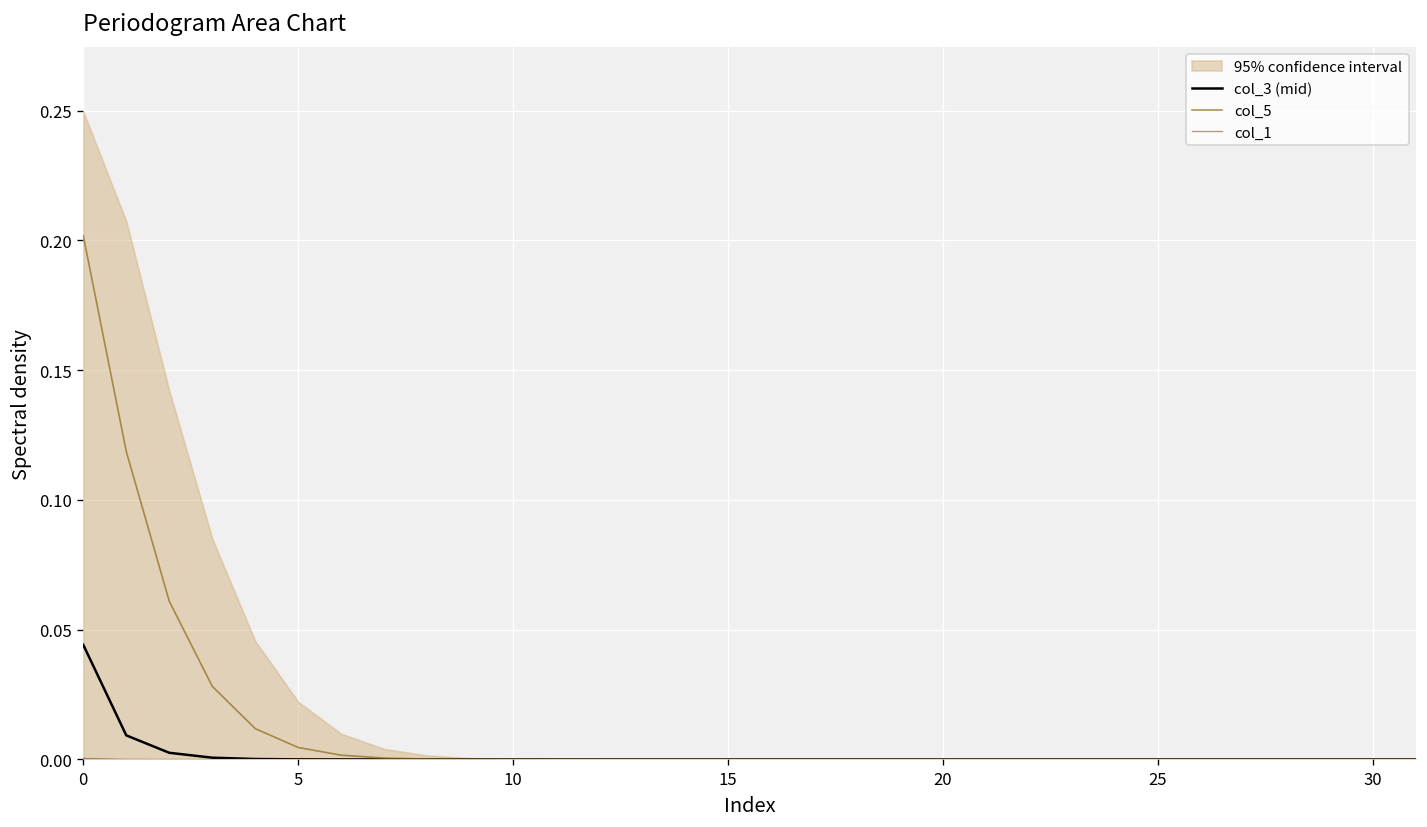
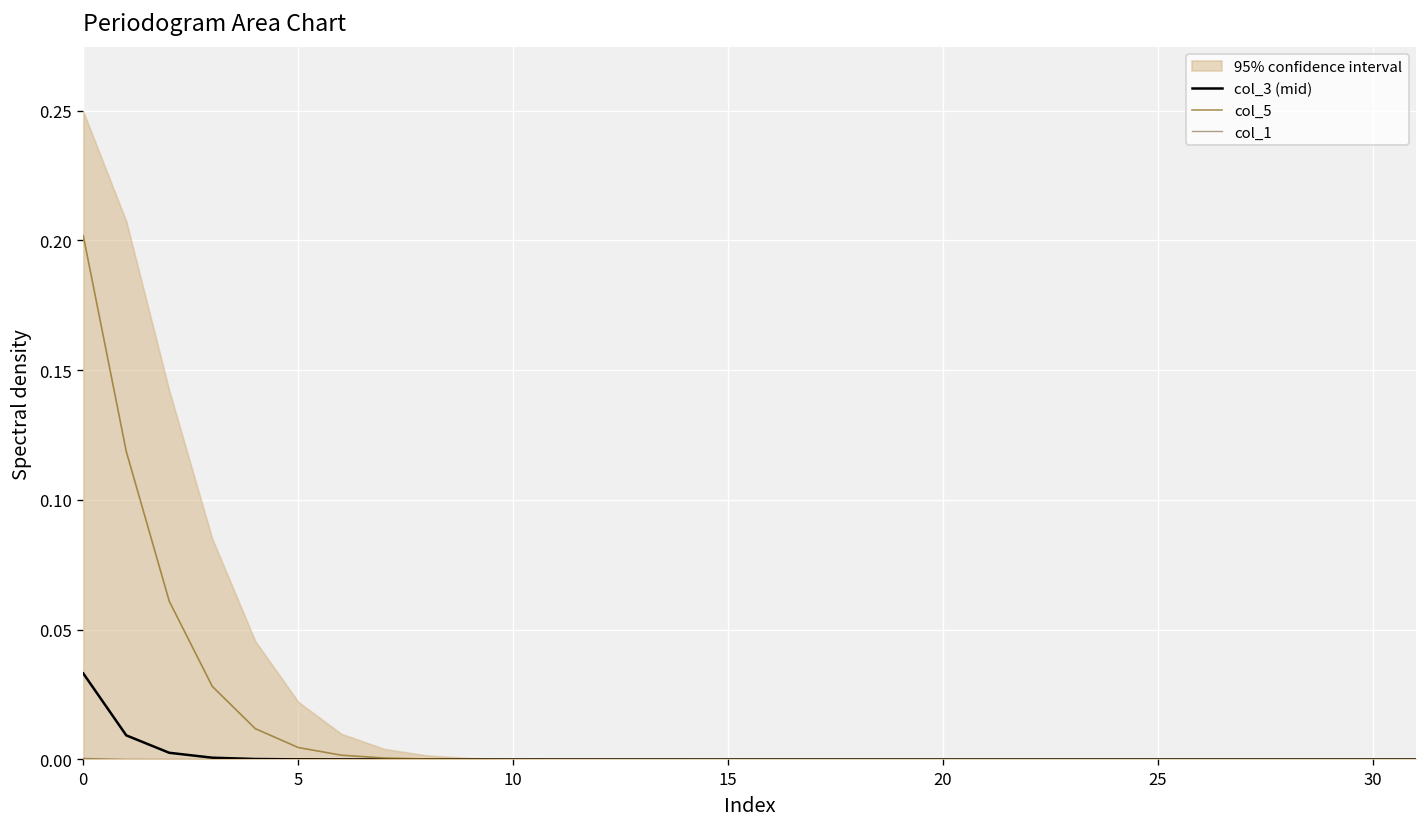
col_3 (mid), 0: 0.044 -> 0.033
